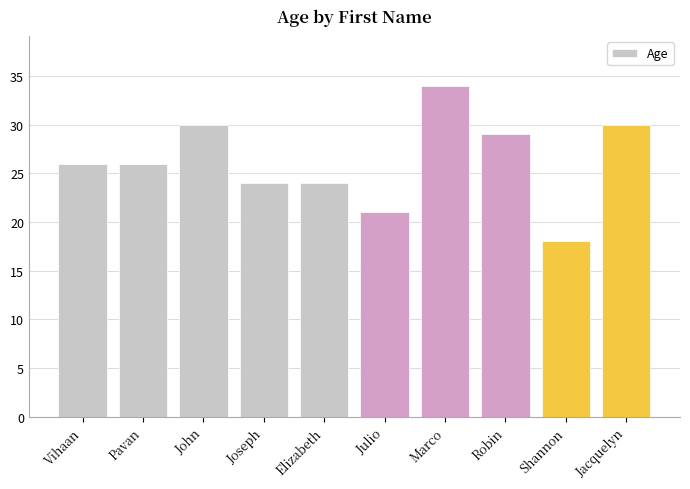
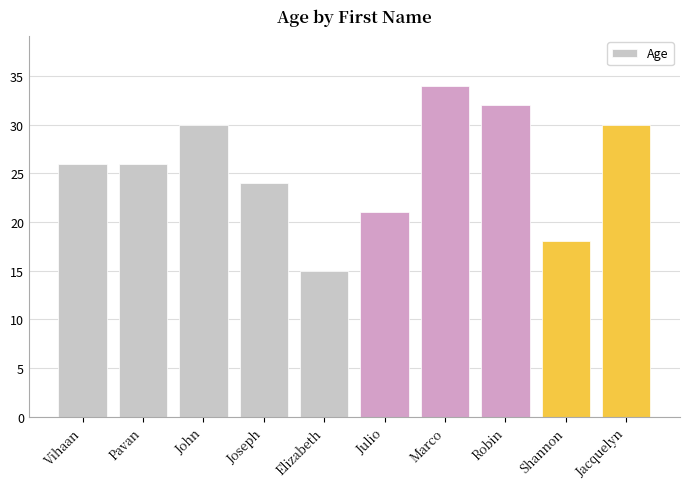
Elizabeth: 24 -> 15
Robin: 29 -> 32
